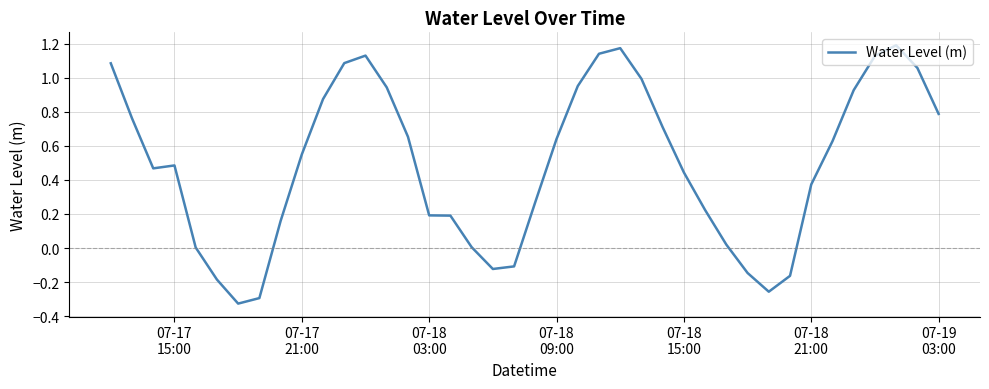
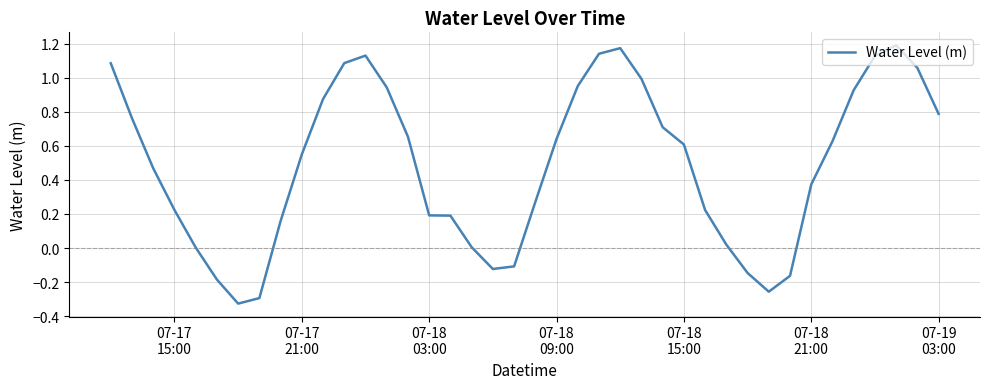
07-17 15:00: 0.49 -> 0.22
07-18 15:00: 0.44 -> 0.61
